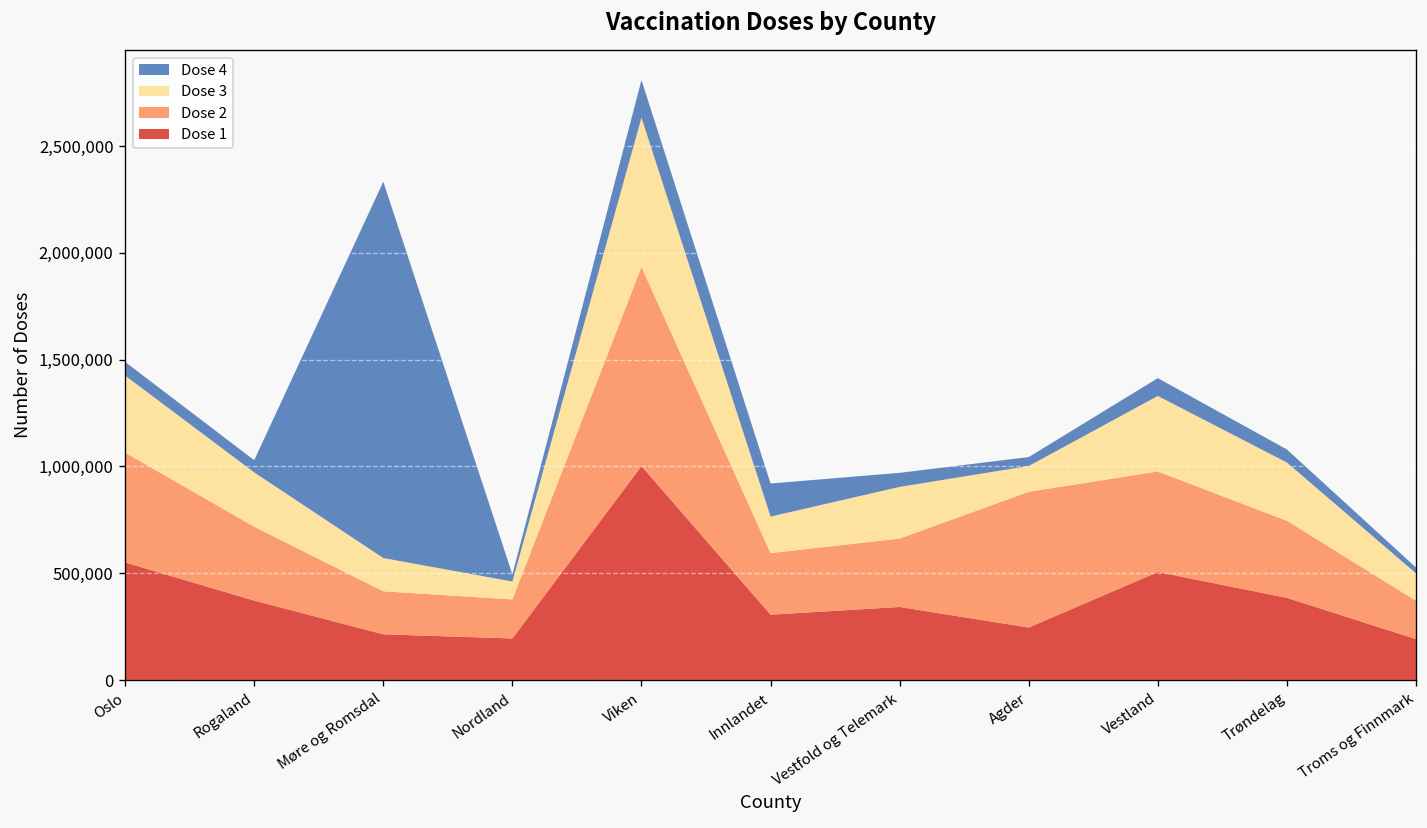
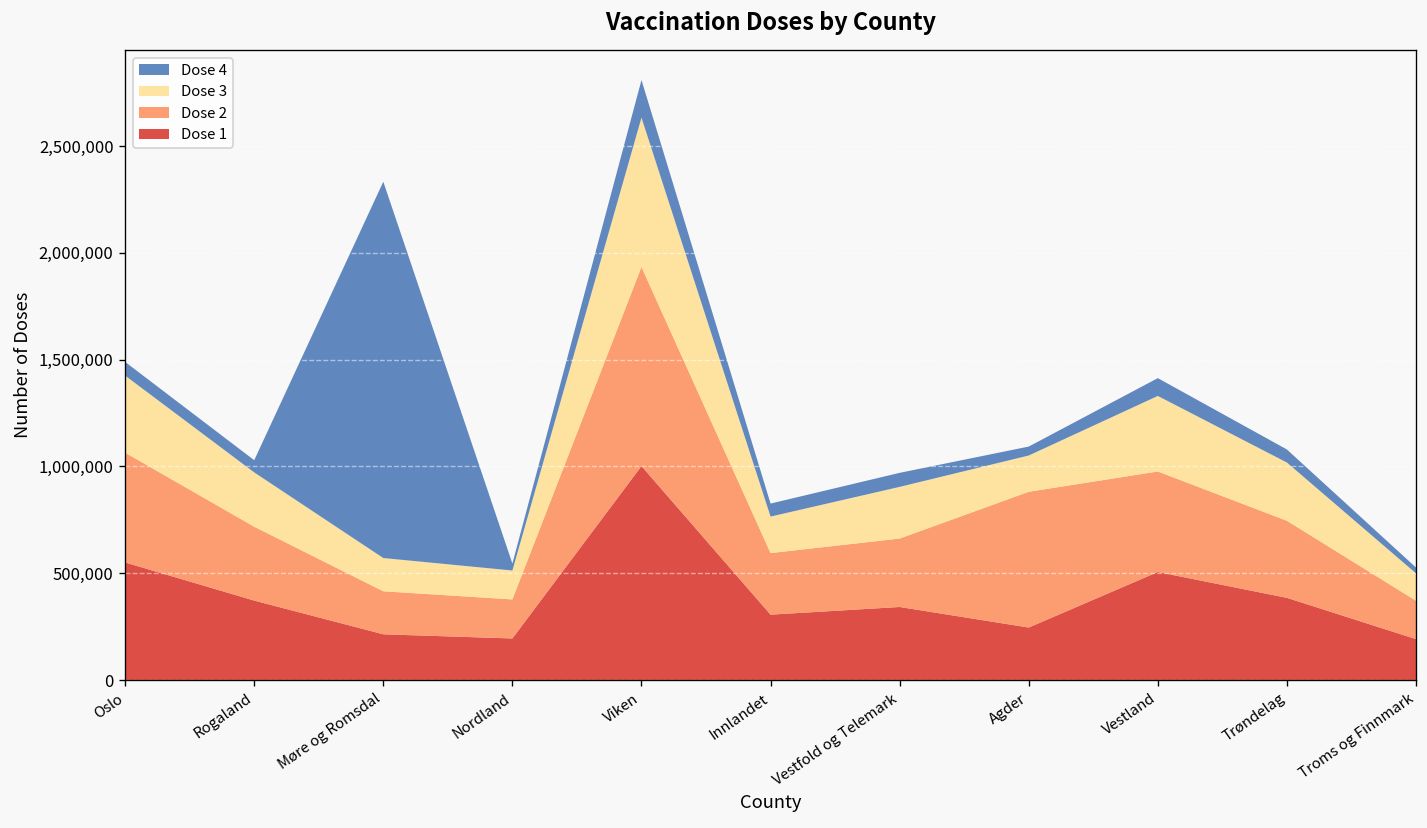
Dose 3, Nordland: 80,000 -> 140,000
Dose 4, Innlandet: 150,000 -> 60,000
Dose 3, Agder: 120,000 -> 170,000
